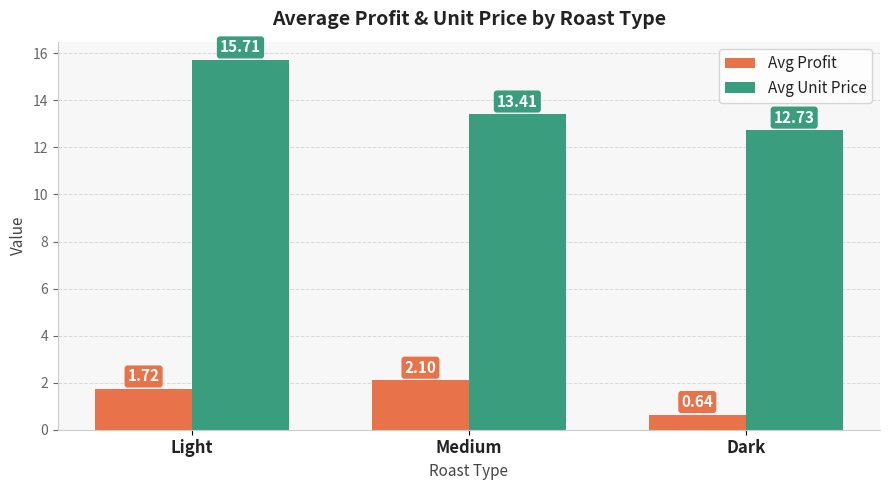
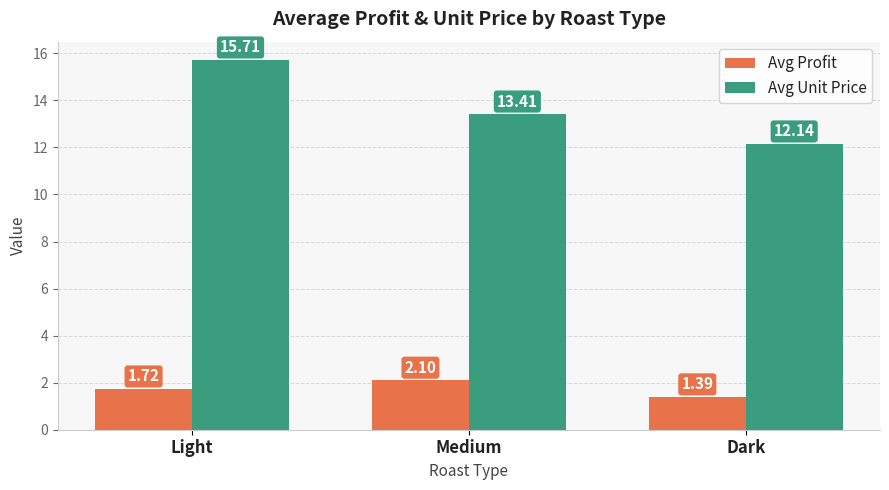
Avg Profit, Dark: 0.64 -> 1.39
Avg Unit Price, Dark: 12.73 -> 12.14
